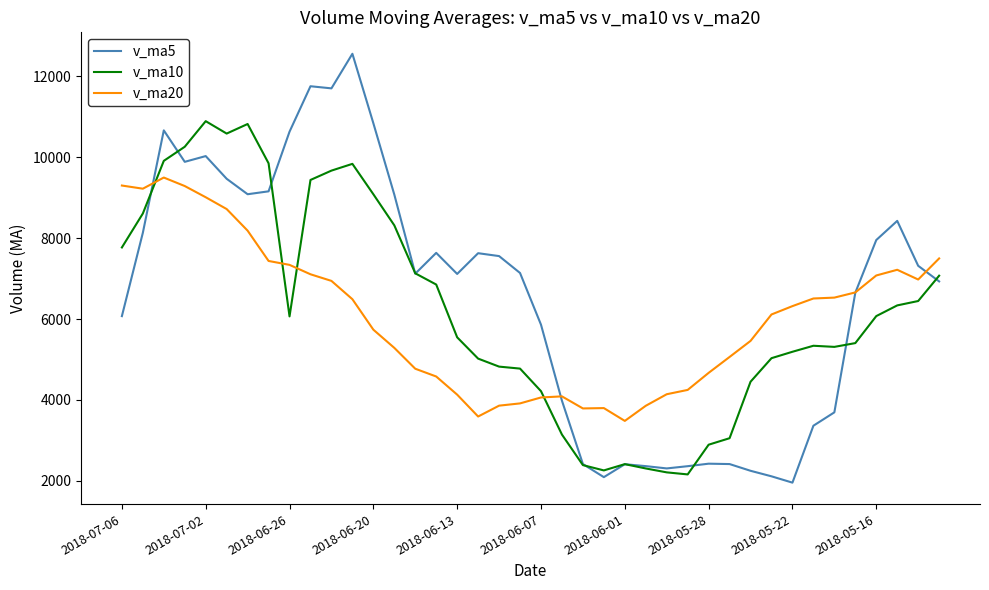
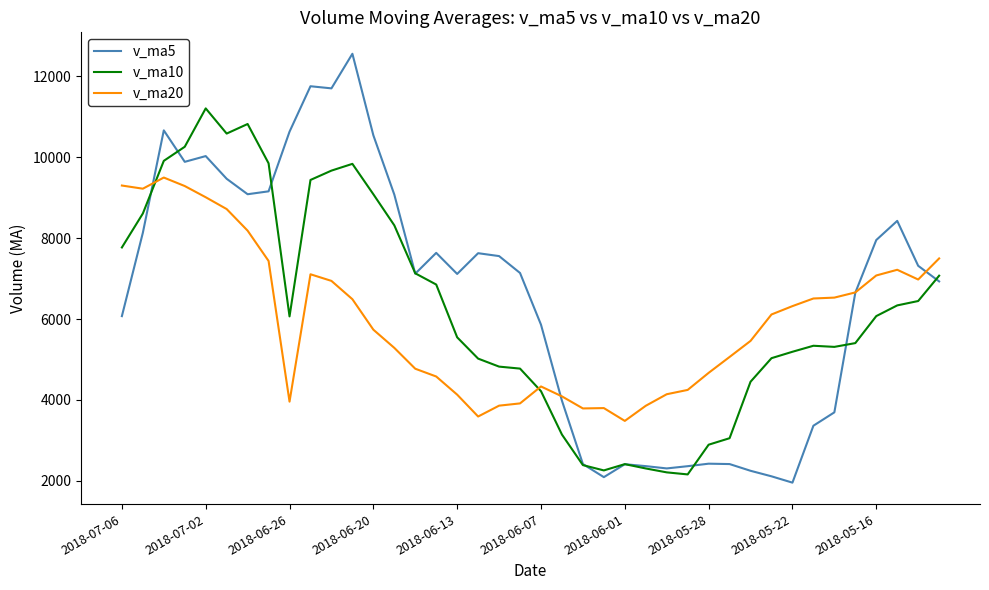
v_ma10, 2018-07-02: 10900 -> 11200
v_ma20, 2018-06-26: 7300 -> 4000
v_ma5, 2018-06-20: 10800 -> 10500
v_ma20, 2018-06-07: 4100 -> 4300
